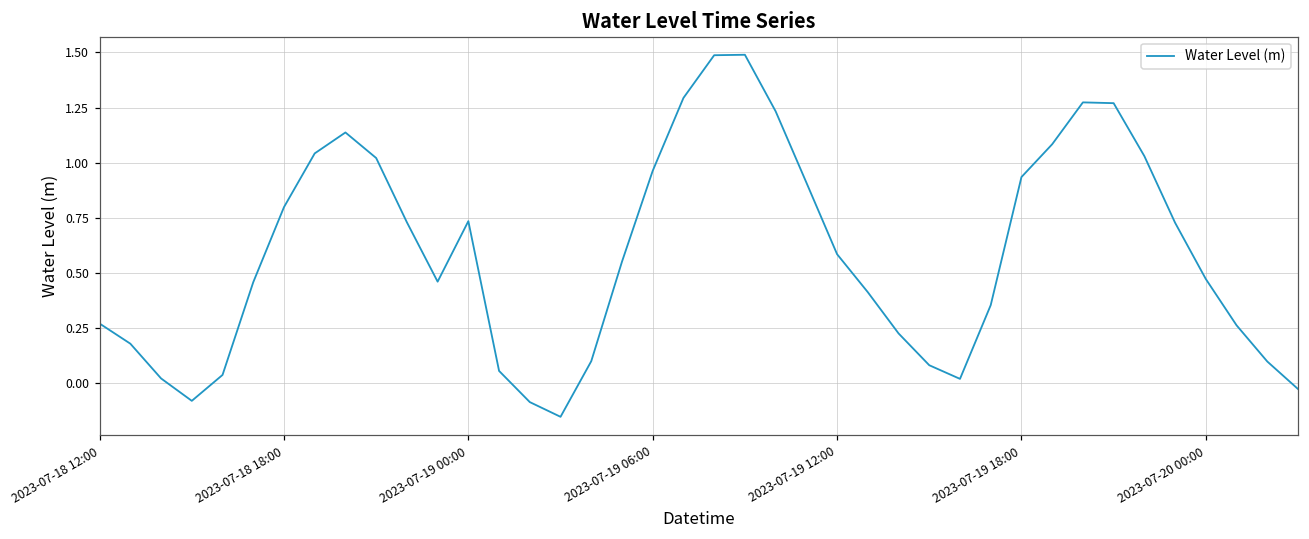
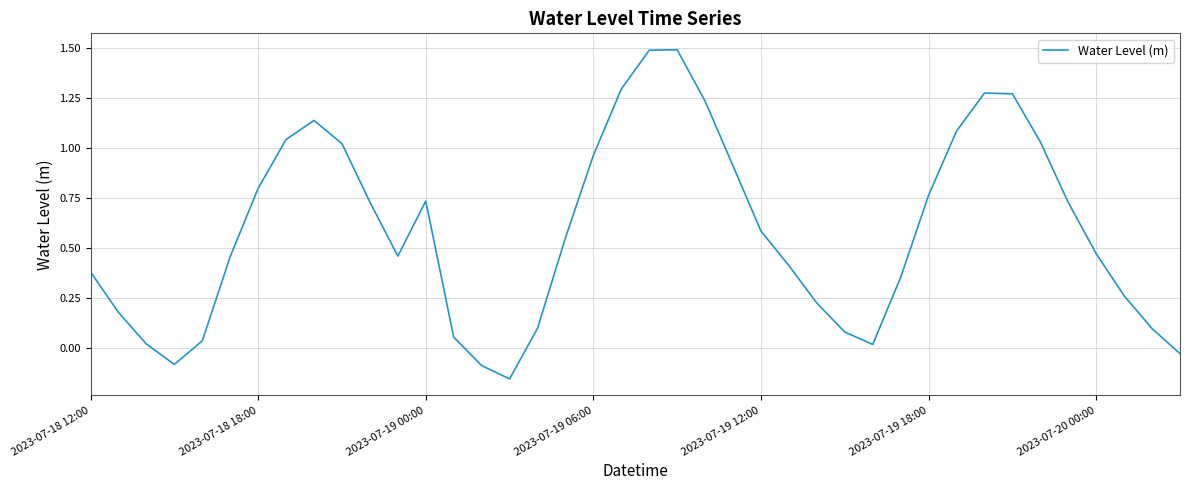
2023-07-18 12:00: 0.27 -> 0.38
2023-07-19 18:00: 0.93 -> 0.76
